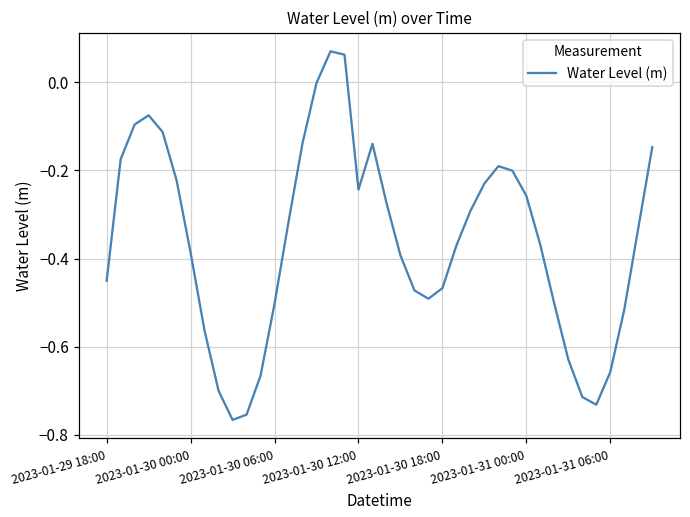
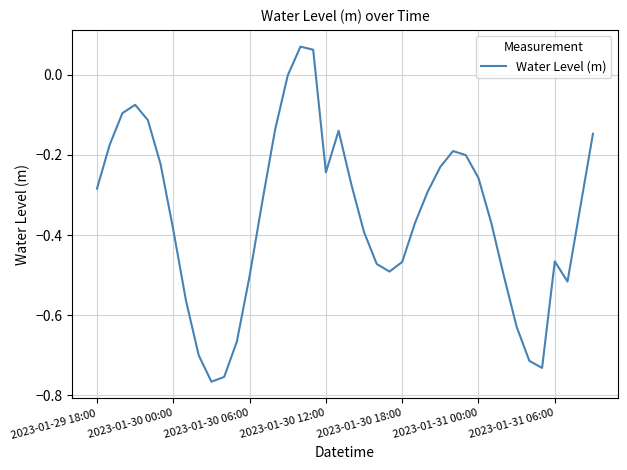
2023-01-29 18:00: -0.45 -> -0.28
2023-01-31 06:00: -0.66 -> -0.47
